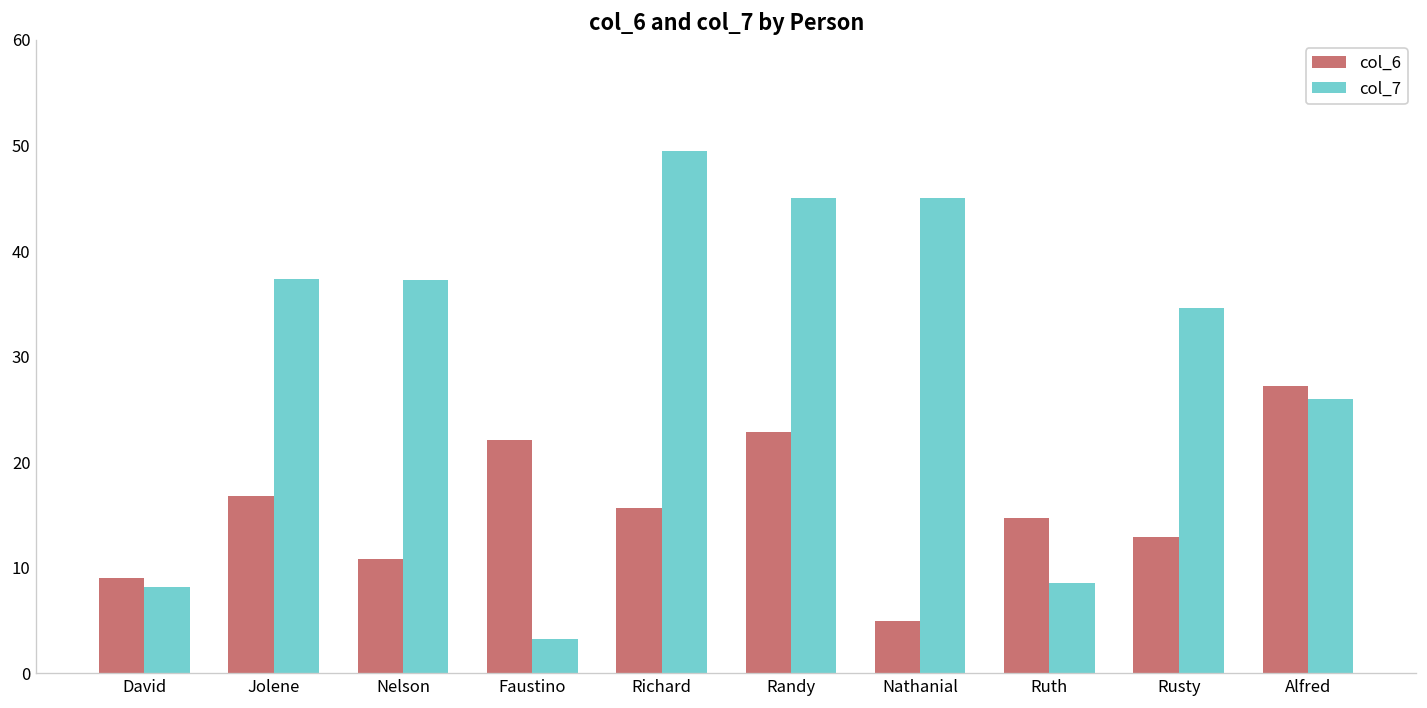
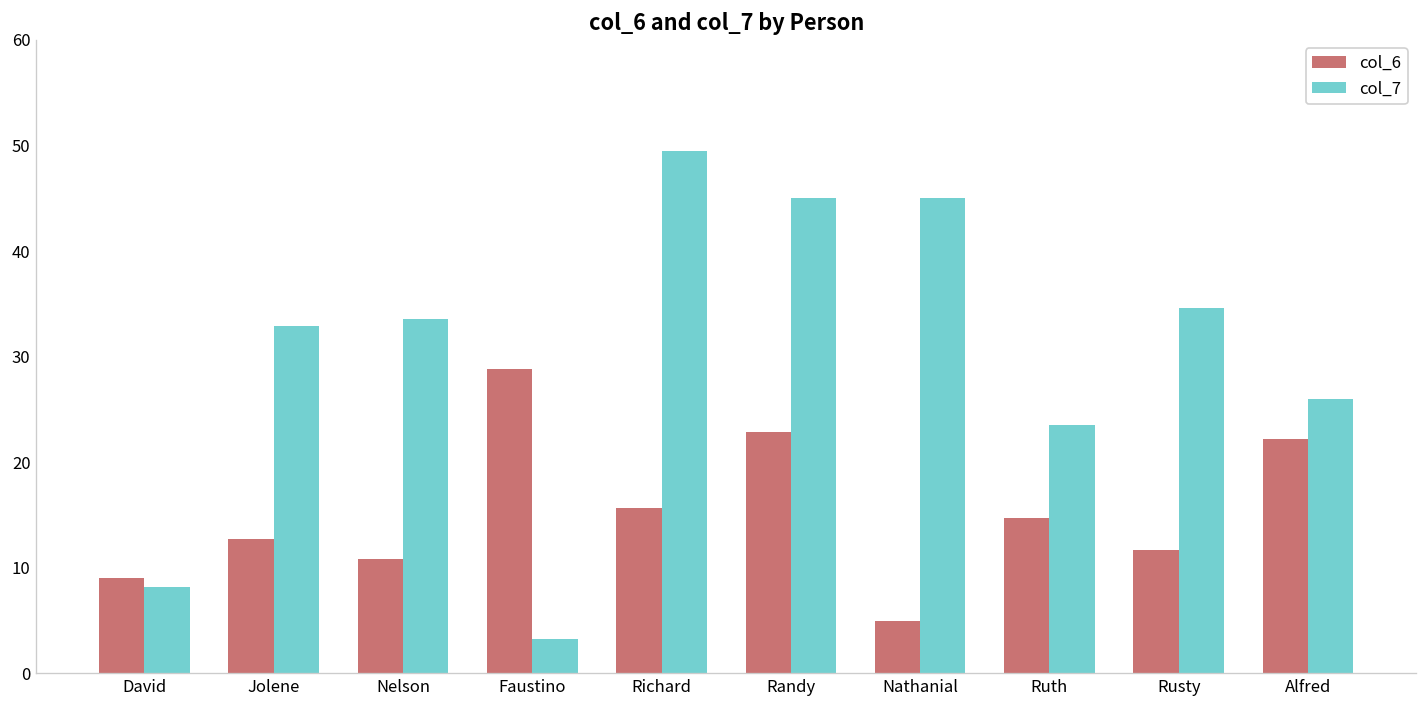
col_6, Jolene: 17 -> 13
col_7, Jolene: 37 -> 33
col_7, Nelson: 37 -> 34
col_6, Faustino: 22 -> 29
col_7, Ruth: 9 -> 24
col_6, Rusty: 13 -> 12
col_6, Alfred: 27 -> 22
